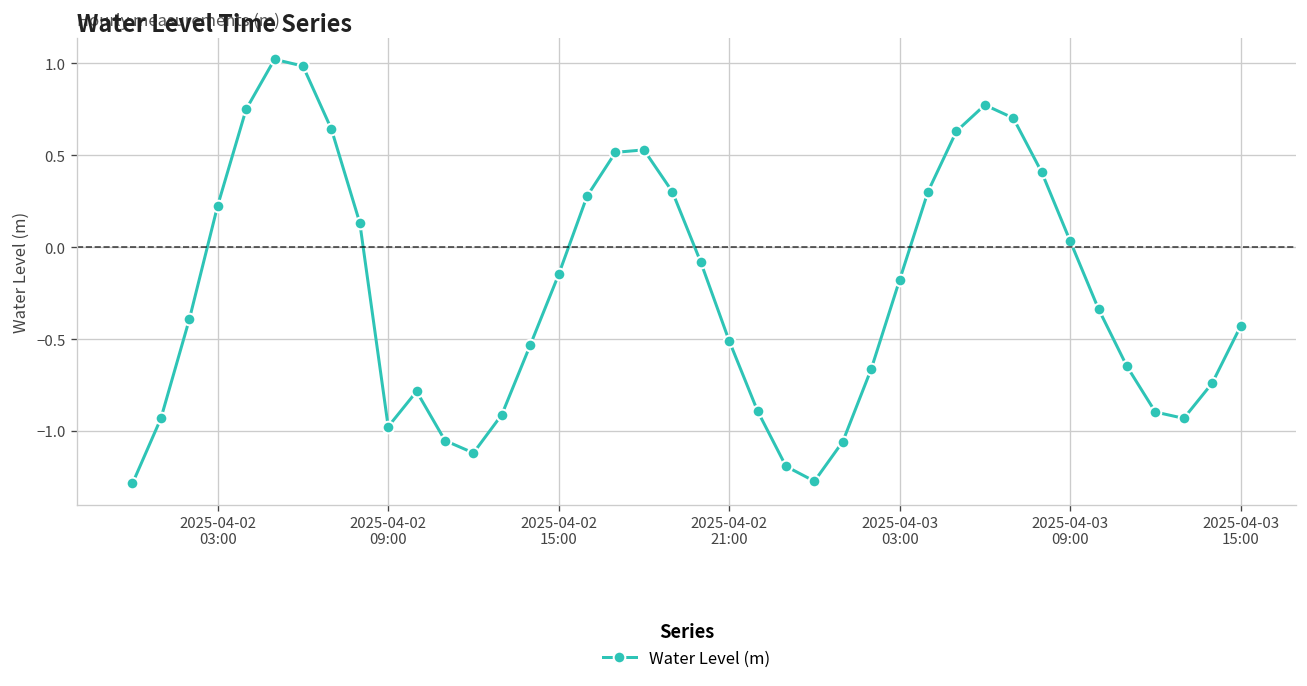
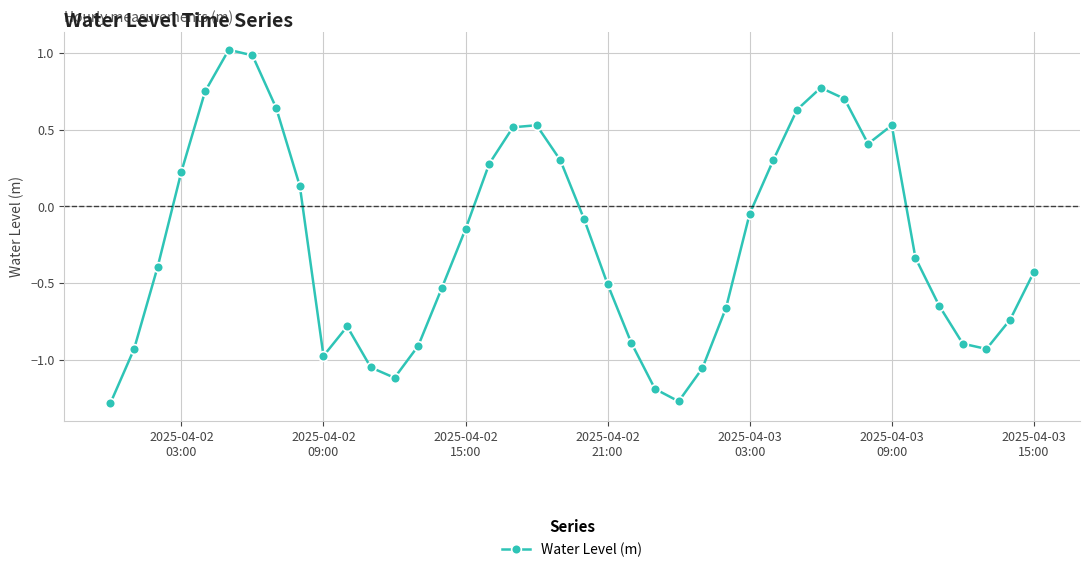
2025-04-03 03:00: -0.18 -> -0.05
2025-04-03 09:00: 0.03 -> 0.53
